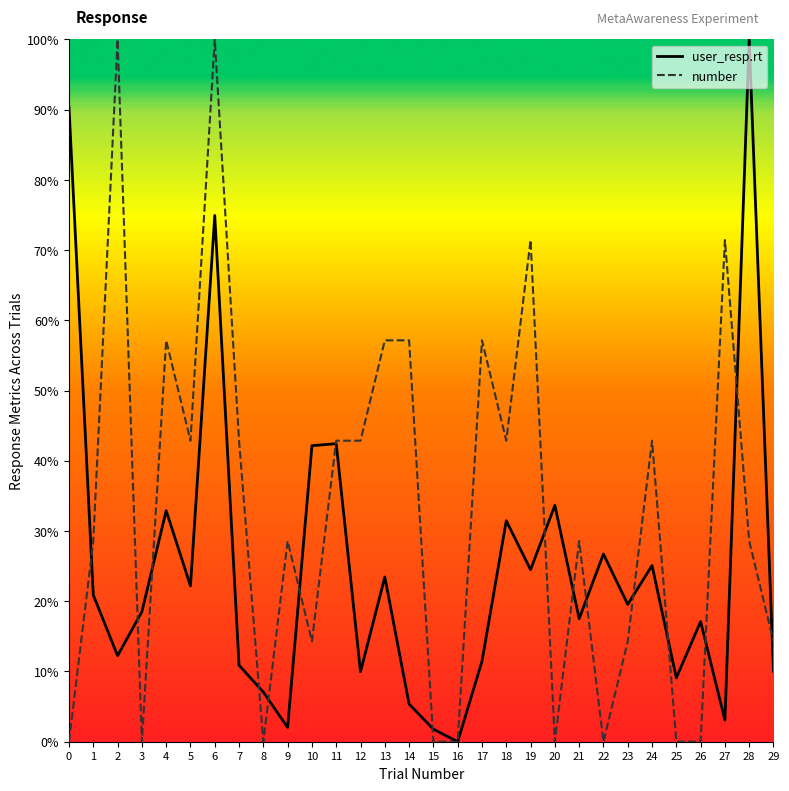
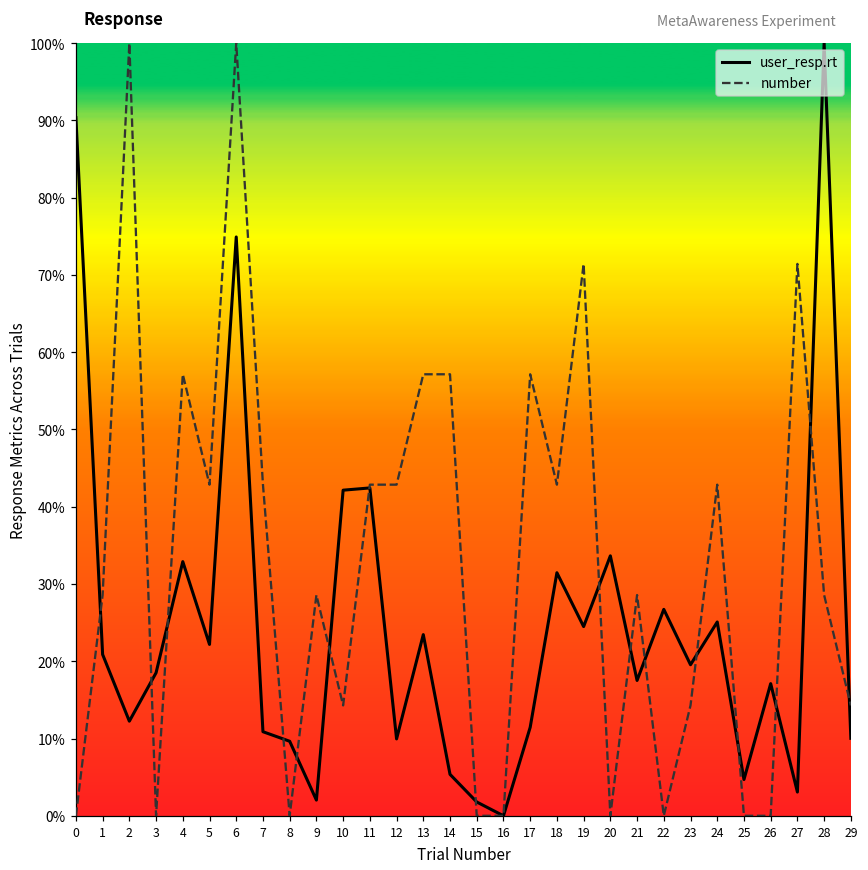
user_resp.rt, 8: 7% -> 10%
user_resp.rt, 25: 9% -> 5%
